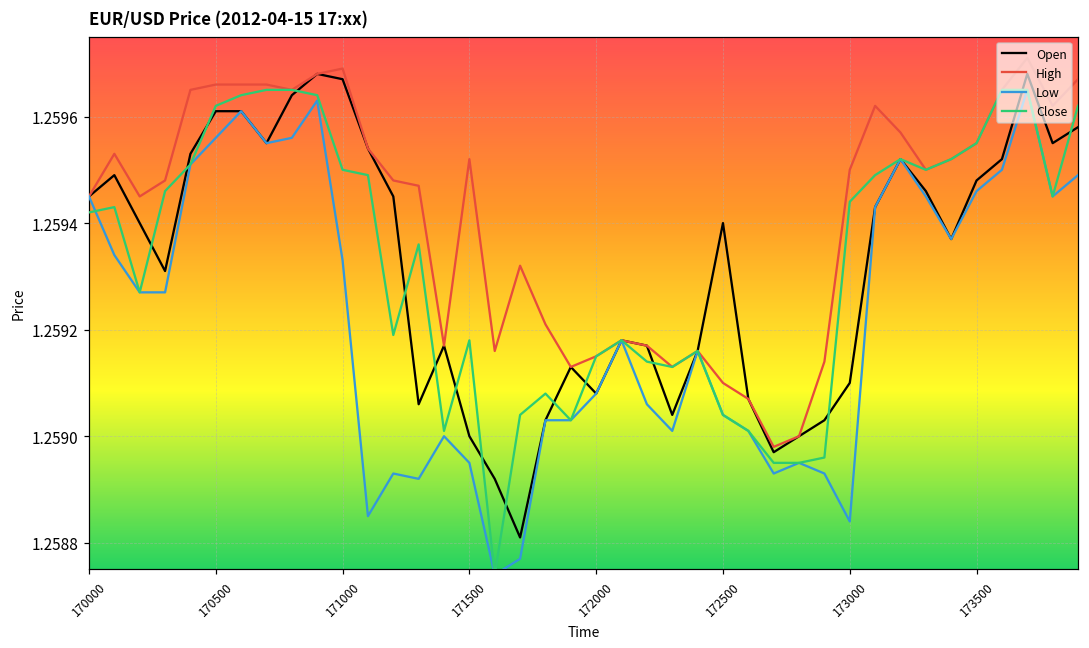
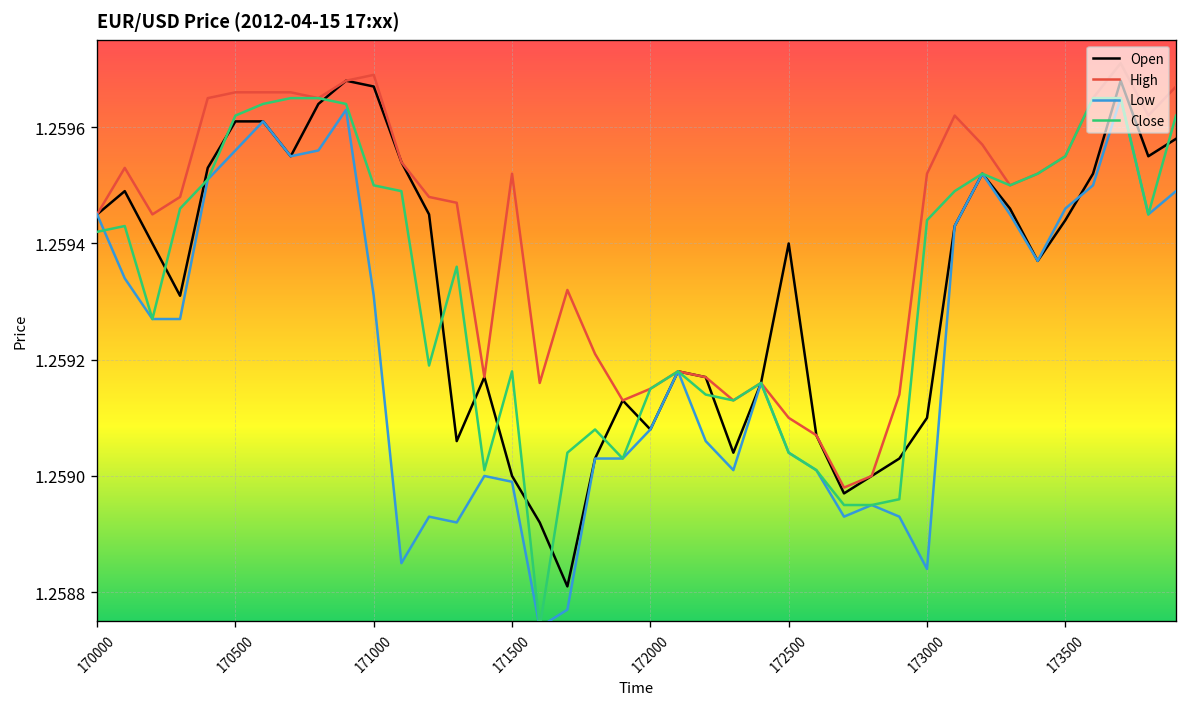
Low, 171000: 1.25933 -> 1.25931
Low, 171500: 1.25895 -> 1.25899
High, 173000: 1.25950 -> 1.25952
Open, 173500: 1.25948 -> 1.25944
